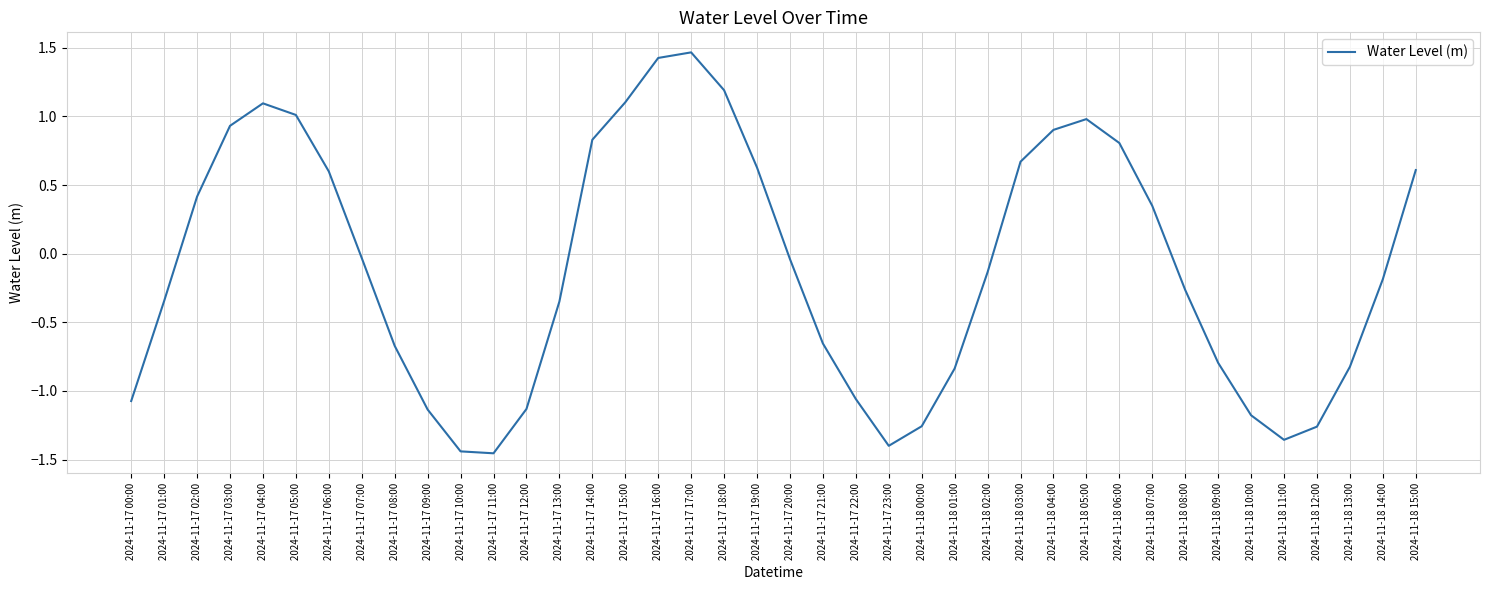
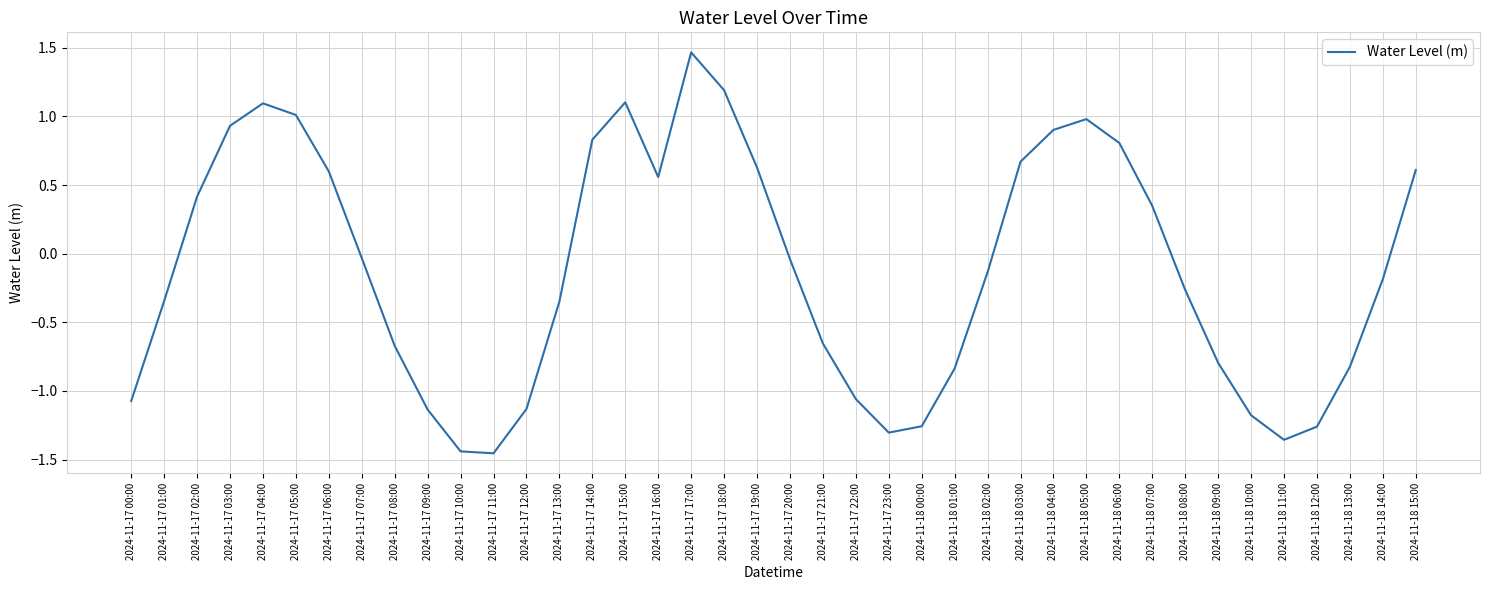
2024-11-17 16:00: 1.43 -> 0.56
2024-11-17 23:00: -1.40 -> -1.30
